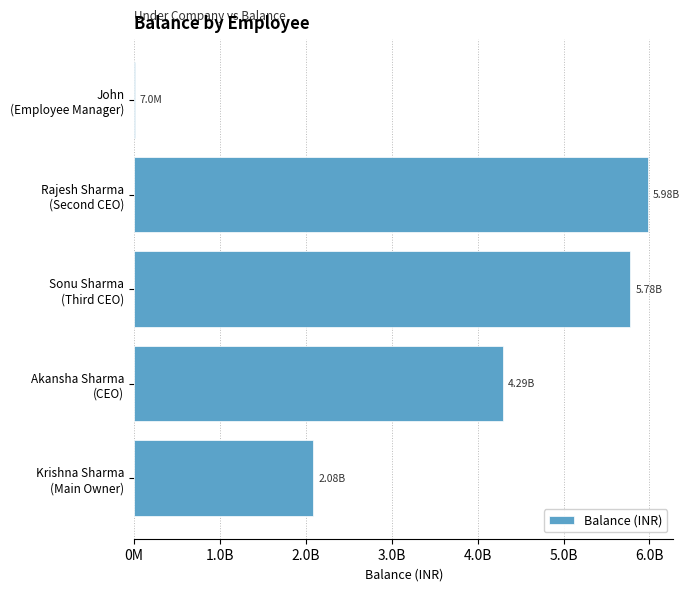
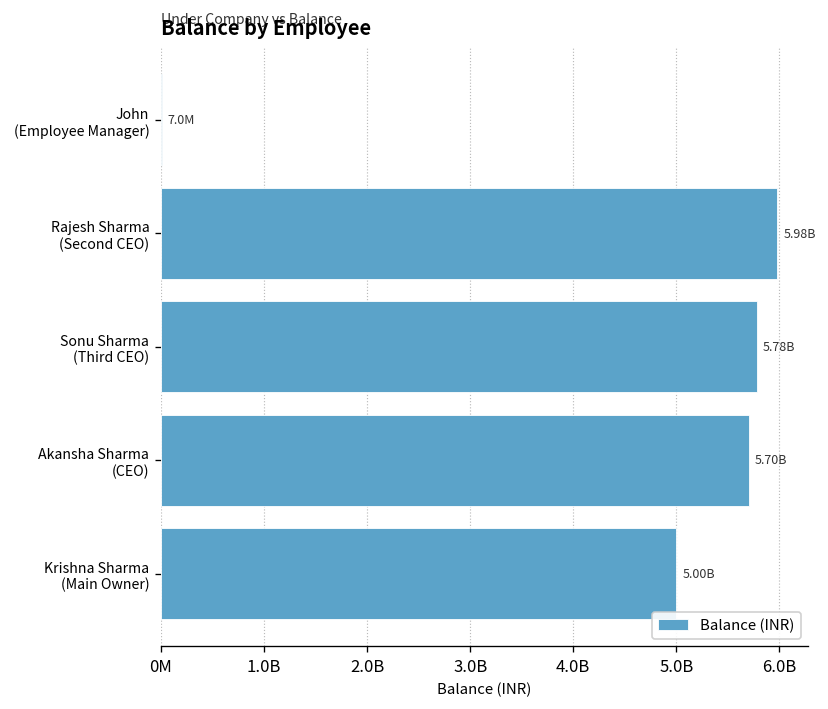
Akansha Sharma (CEO): 4.29B -> 5.70B
Krishna Sharma (Main Owner): 2.08B -> 5.00B
